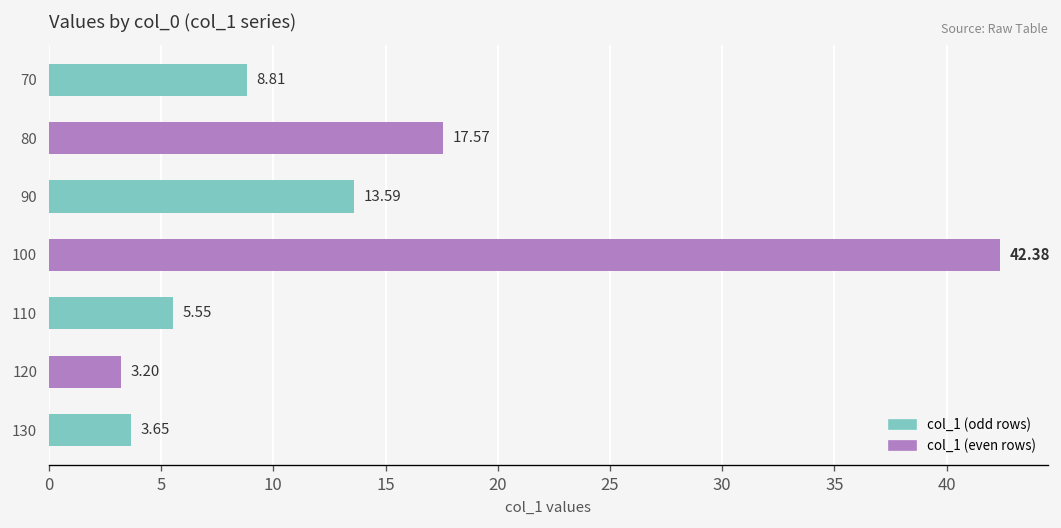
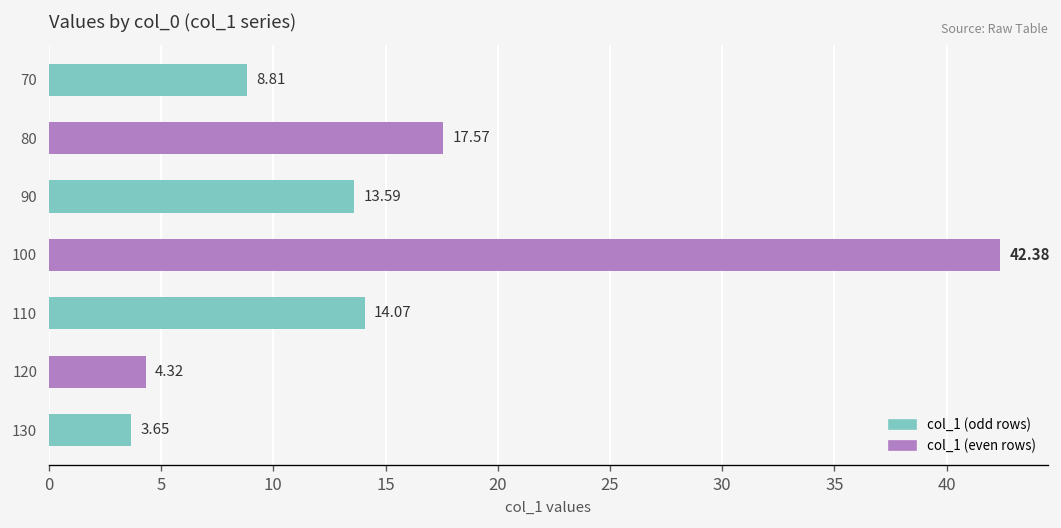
110: 5.55 -> 14.07
120: 3.20 -> 4.32
